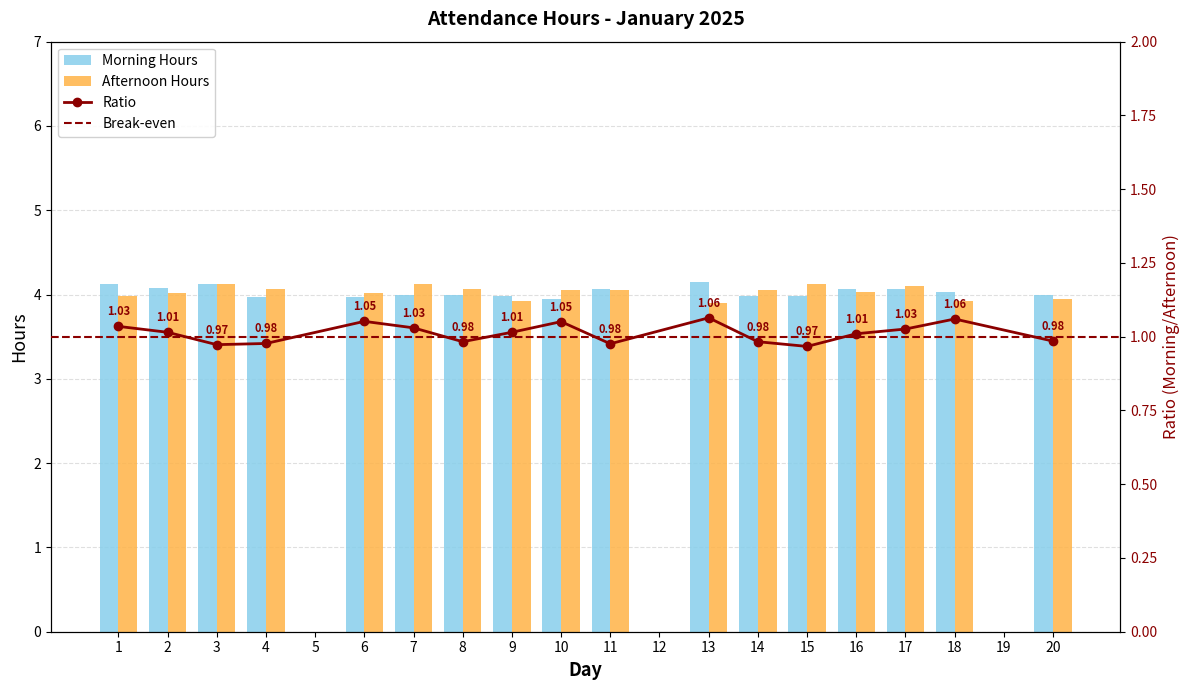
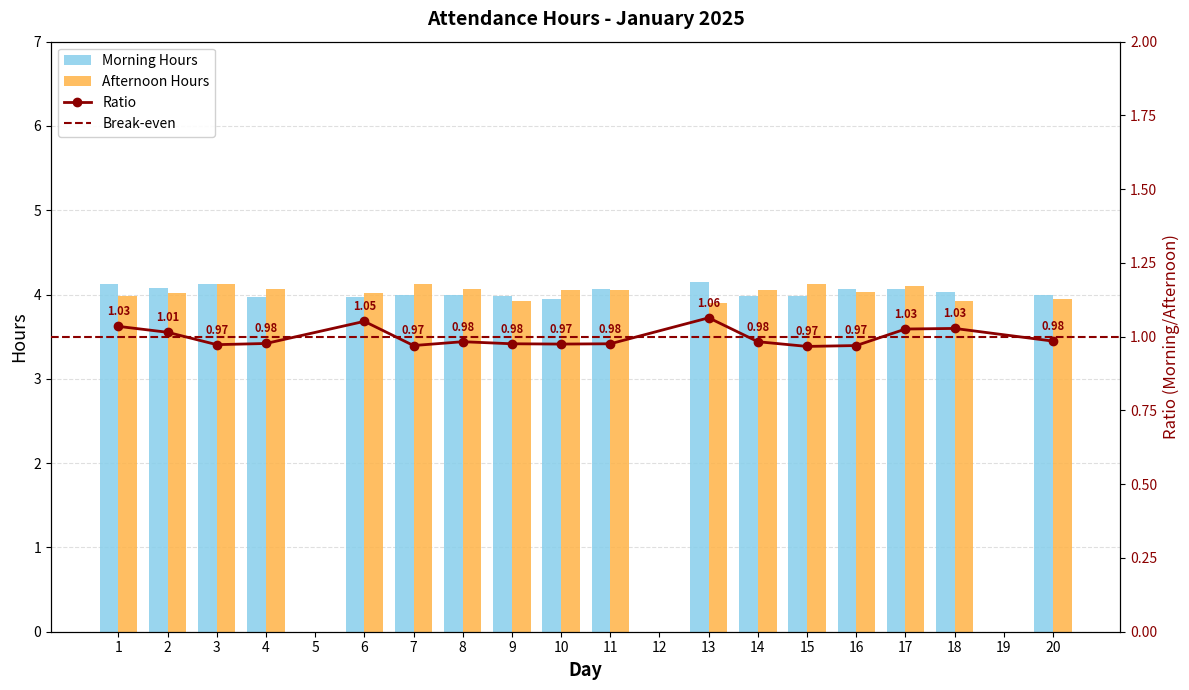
Ratio, 7: 1.03 -> 0.97
Ratio, 9: 1.01 -> 0.98
Ratio, 10: 1.05 -> 0.97
Ratio, 16: 1.01 -> 0.97
Ratio, 18: 1.06 -> 1.03
